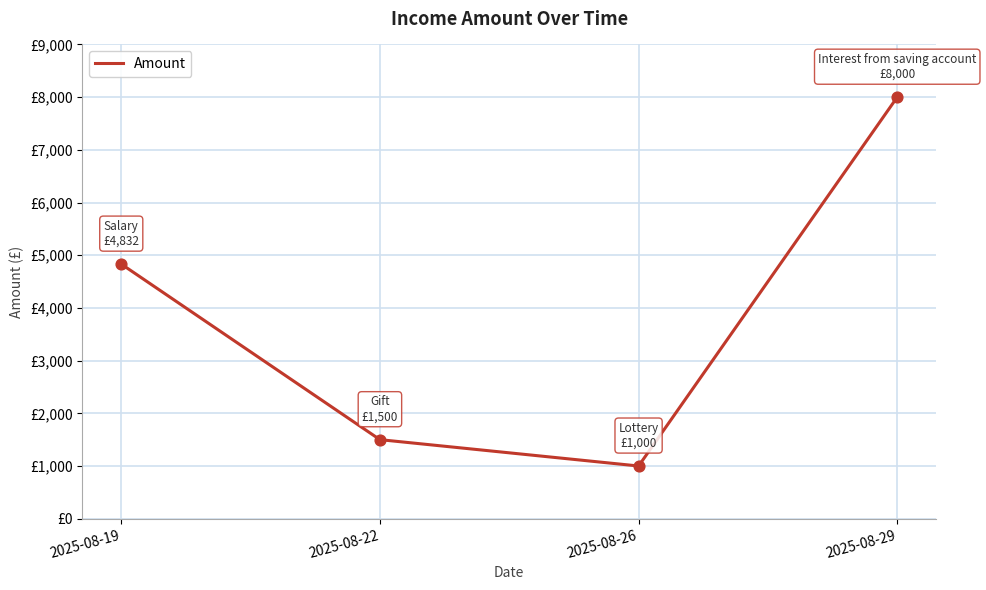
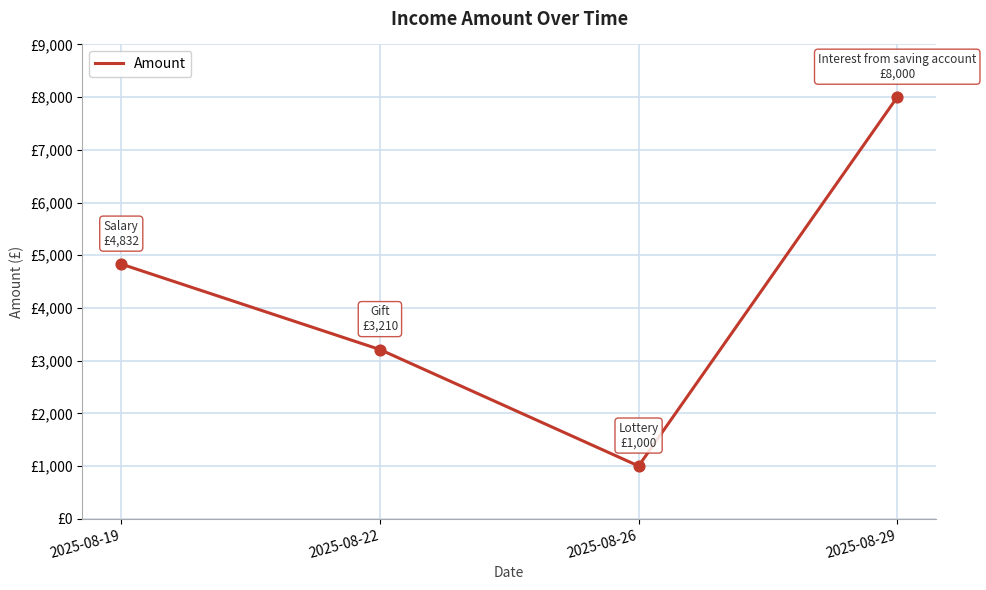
2025-08-22: £1,500 -> £3,210
